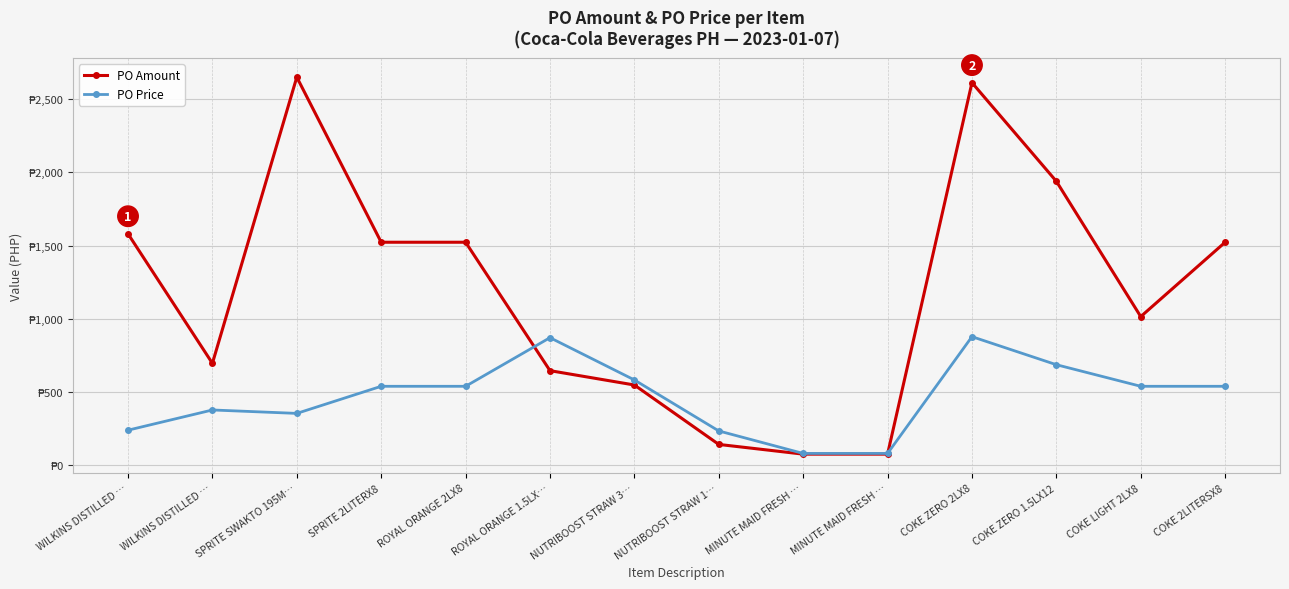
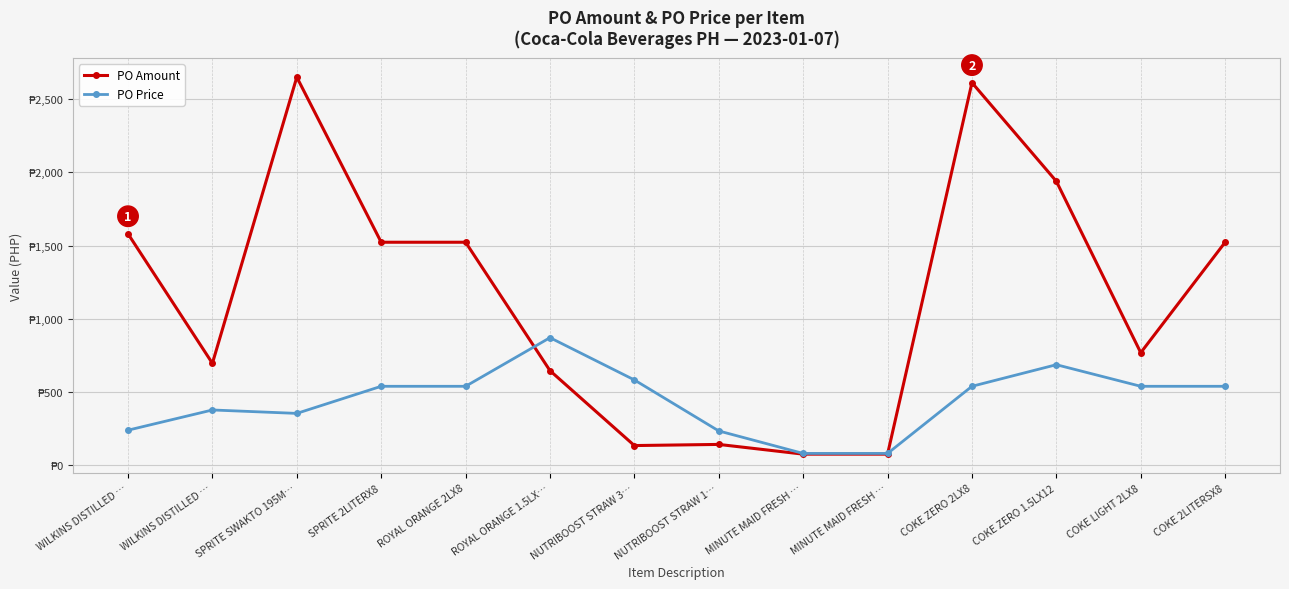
PO Amount, NUTRIBOOST STRAW 3…: ₱550 -> ₱140
PO Price, COKE ZERO 2LX8: ₱880 -> ₱540
PO Amount, COKE LIGHT 2LX8: ₱1,020 -> ₱770
